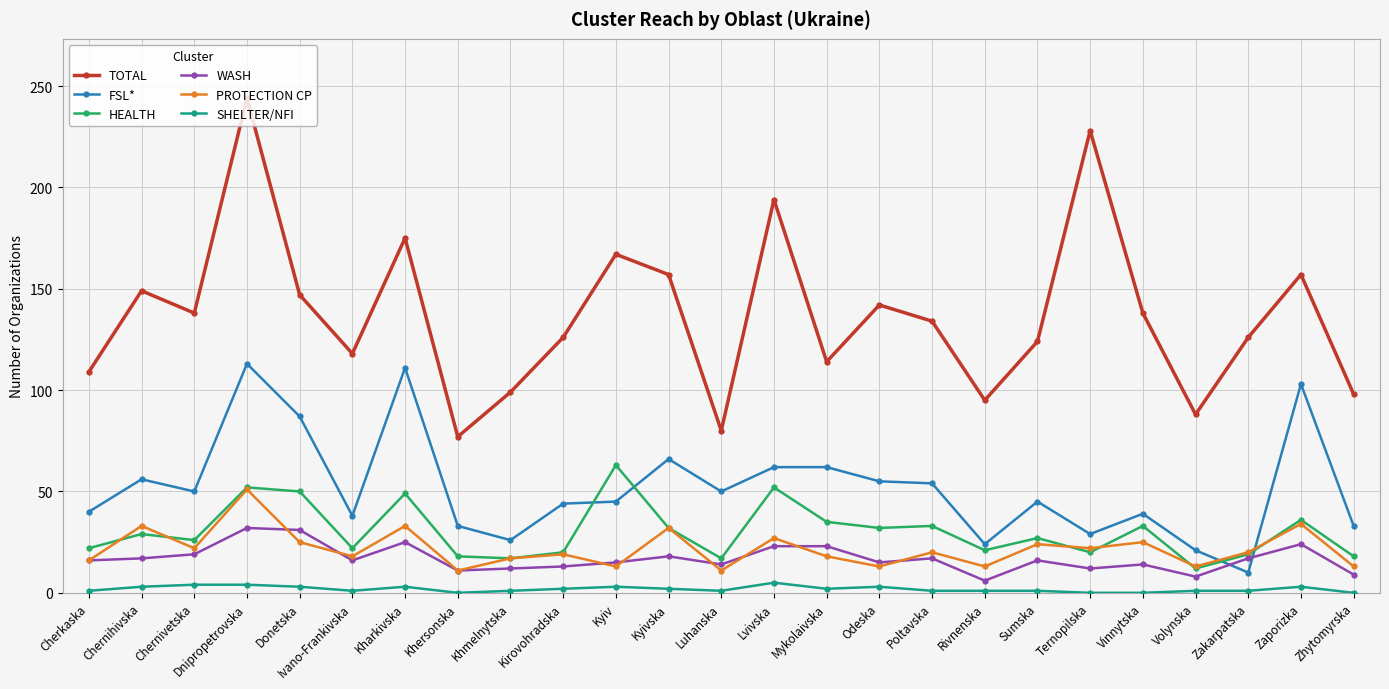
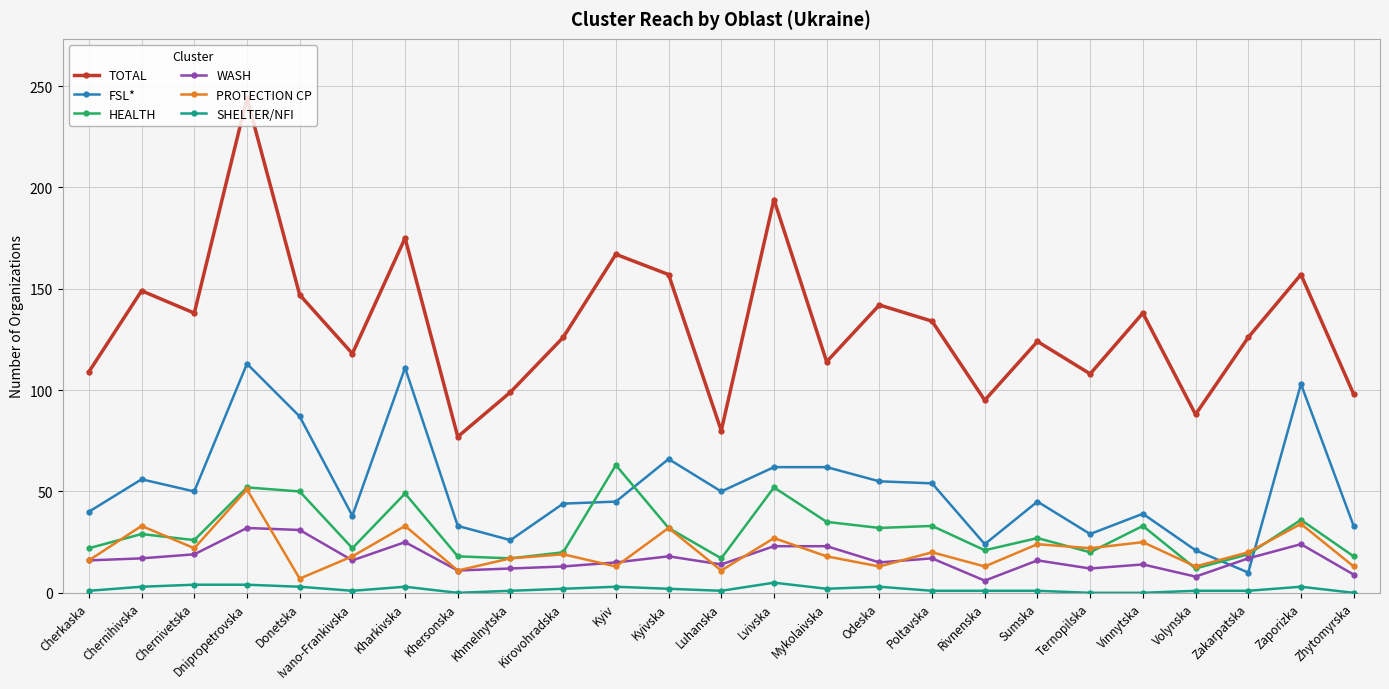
PROTECTION CP, Donetska: 25 -> 7
TOTAL, Ternopilska: 228 -> 108
